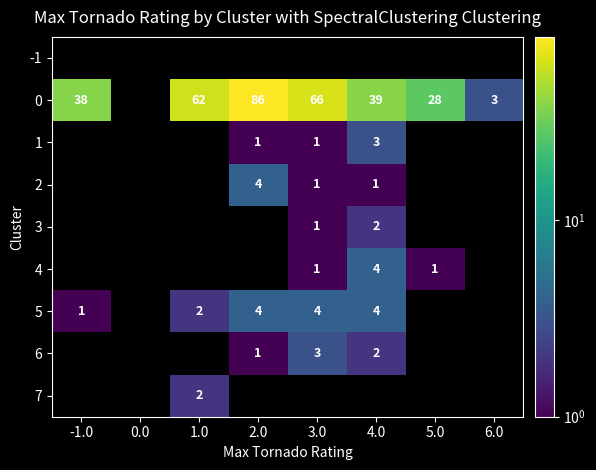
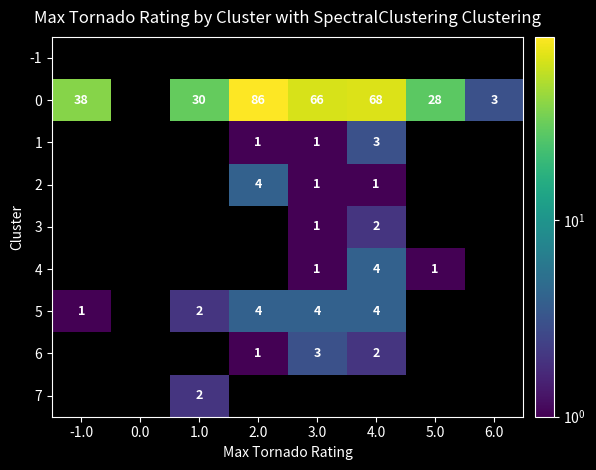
0, 1.0: 62 -> 30
0, 4.0: 39 -> 68
